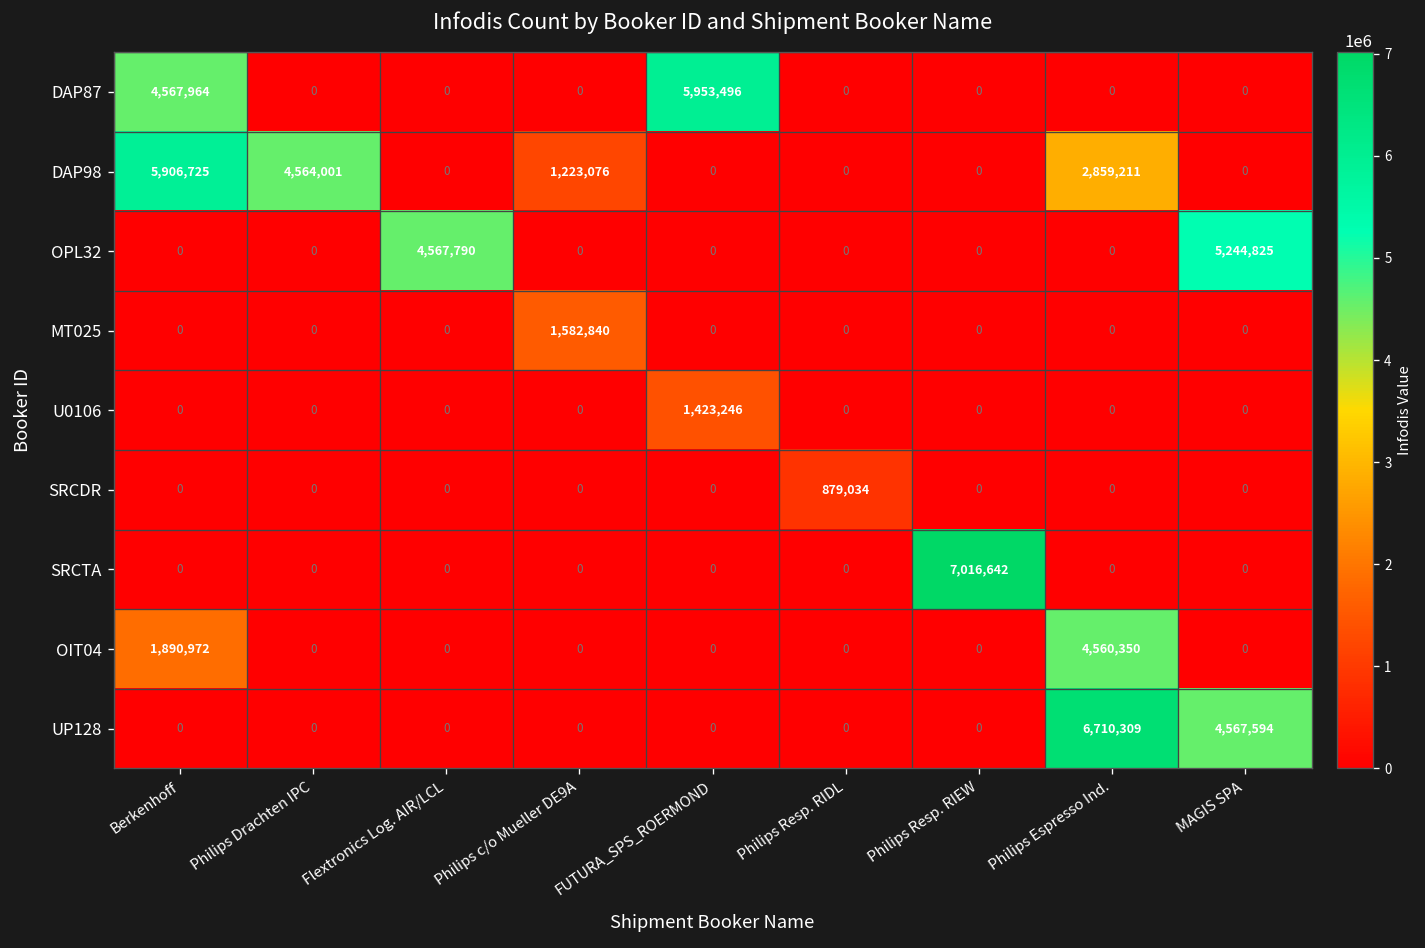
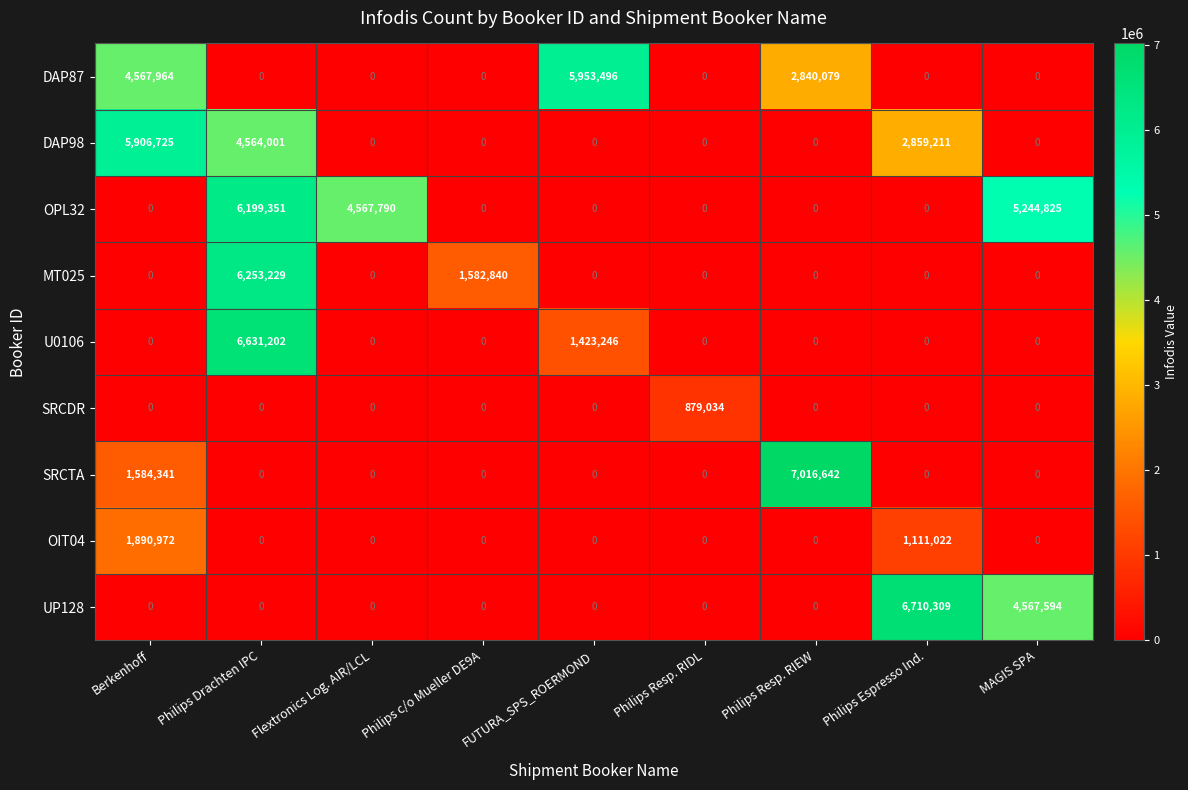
DAP87, Philips Resp. RIEW: 0 -> 2,840,079
DAP98, Philips c/o Mueller DE9A: 1,223,076 -> 0
OPL32, Philips Drachten IPC: 0 -> 6,199,351
MT025, Philips Drachten IPC: 0 -> 6,253,229
U0106, Philips Drachten IPC: 0 -> 6,631,202
SRCTA, Berkenhoff: 0 -> 1,584,341
OIT04, Philips Espresso Ind.: 4,560,350 -> 1,111,022
